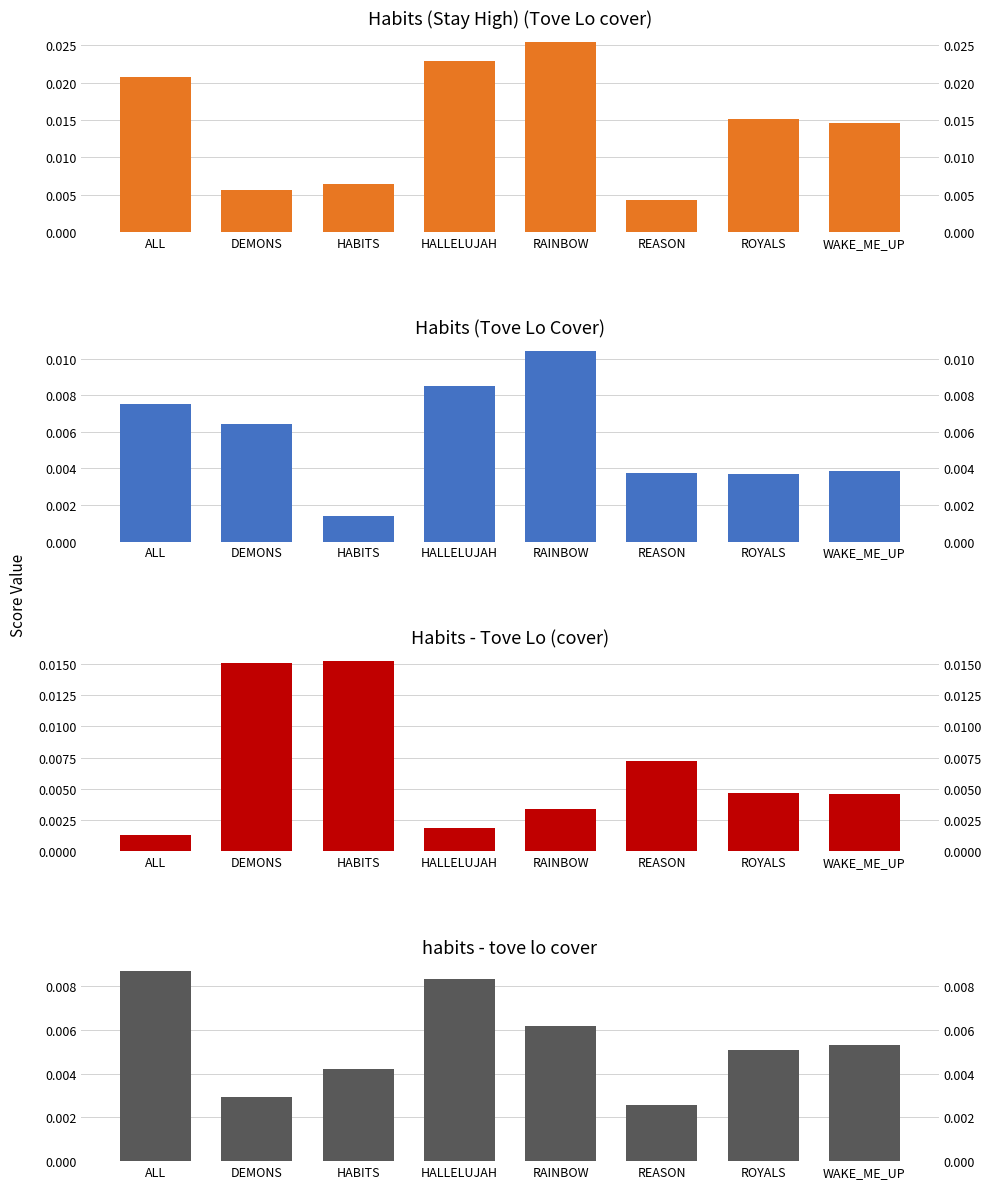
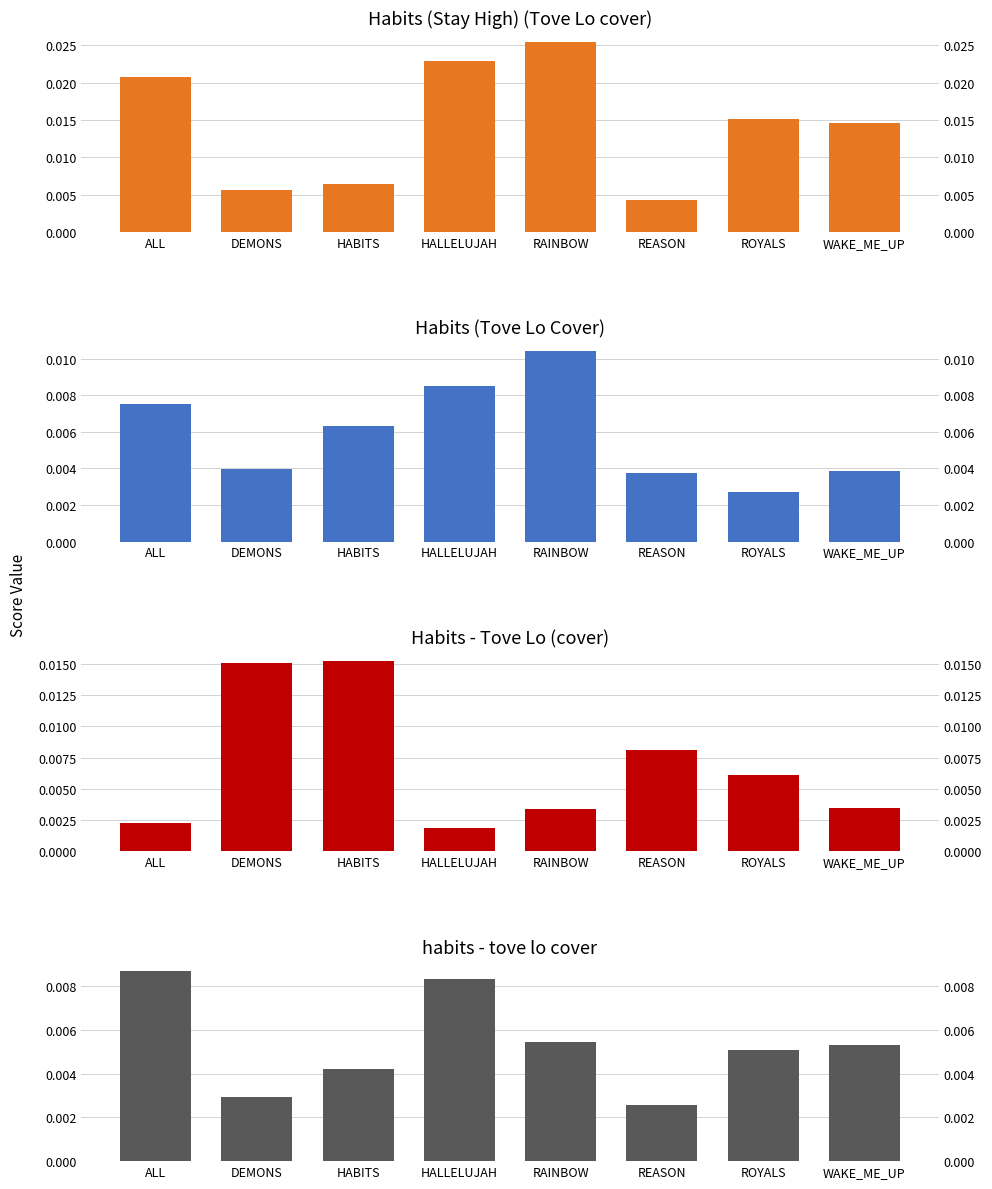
Habits (Tove Lo Cover), DEMONS: 0.0064 -> 0.0040
Habits (Tove Lo Cover), HABITS: 0.0014 -> 0.0063
Habits (Tove Lo Cover), ROYALS: 0.0037 -> 0.0027
Habits - Tove Lo (cover), ALL: 0.0013 -> 0.0023
Habits - Tove Lo (cover), REASON: 0.0072 -> 0.0081
Habits - Tove Lo (cover), ROYALS: 0.0046 -> 0.0061
Habits - Tove Lo (cover), WAKE_ME_UP: 0.0046 -> 0.0035
habits - tove lo cover, RAINBOW: 0.0062 -> 0.0055
